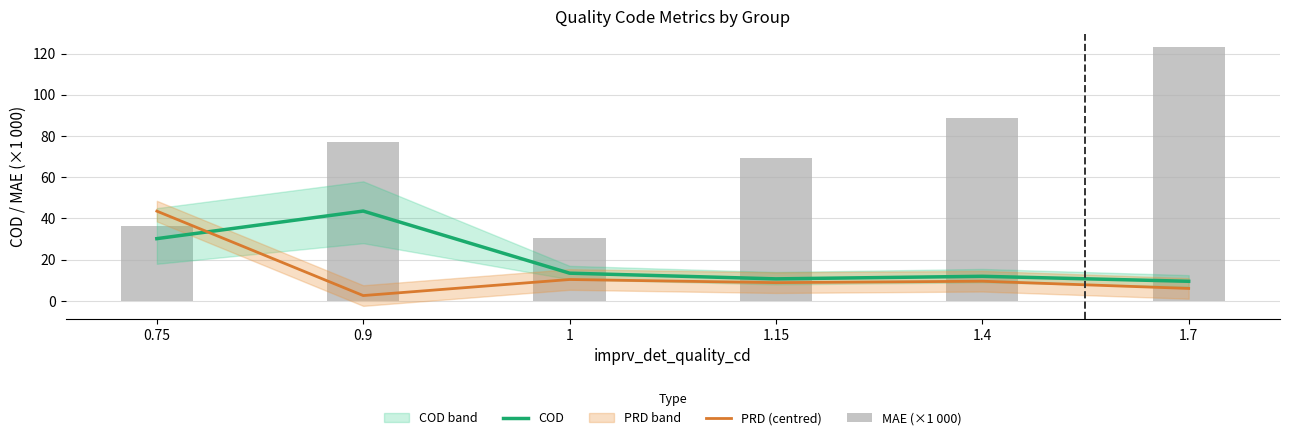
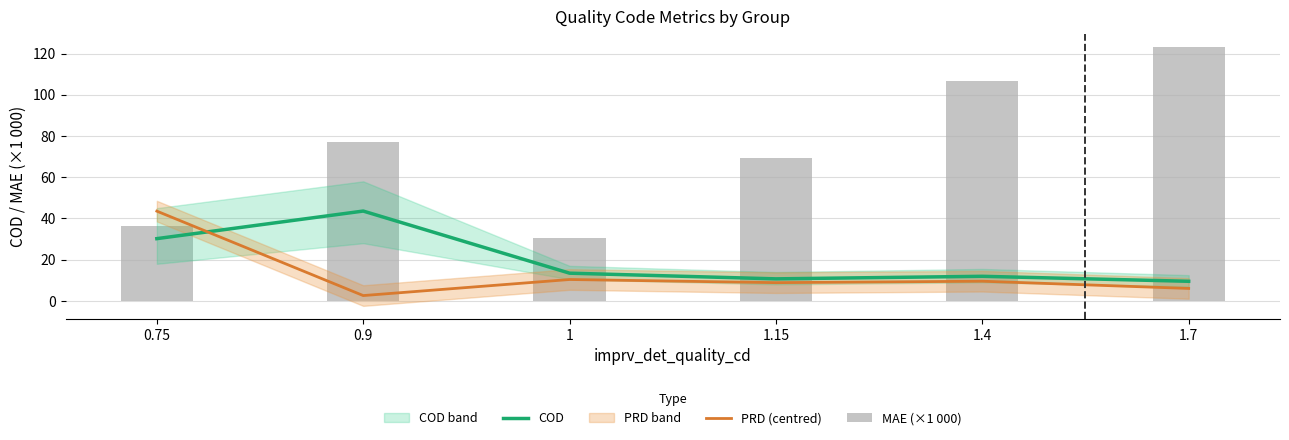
MAE (×1 000), 1.4: 89 -> 107
